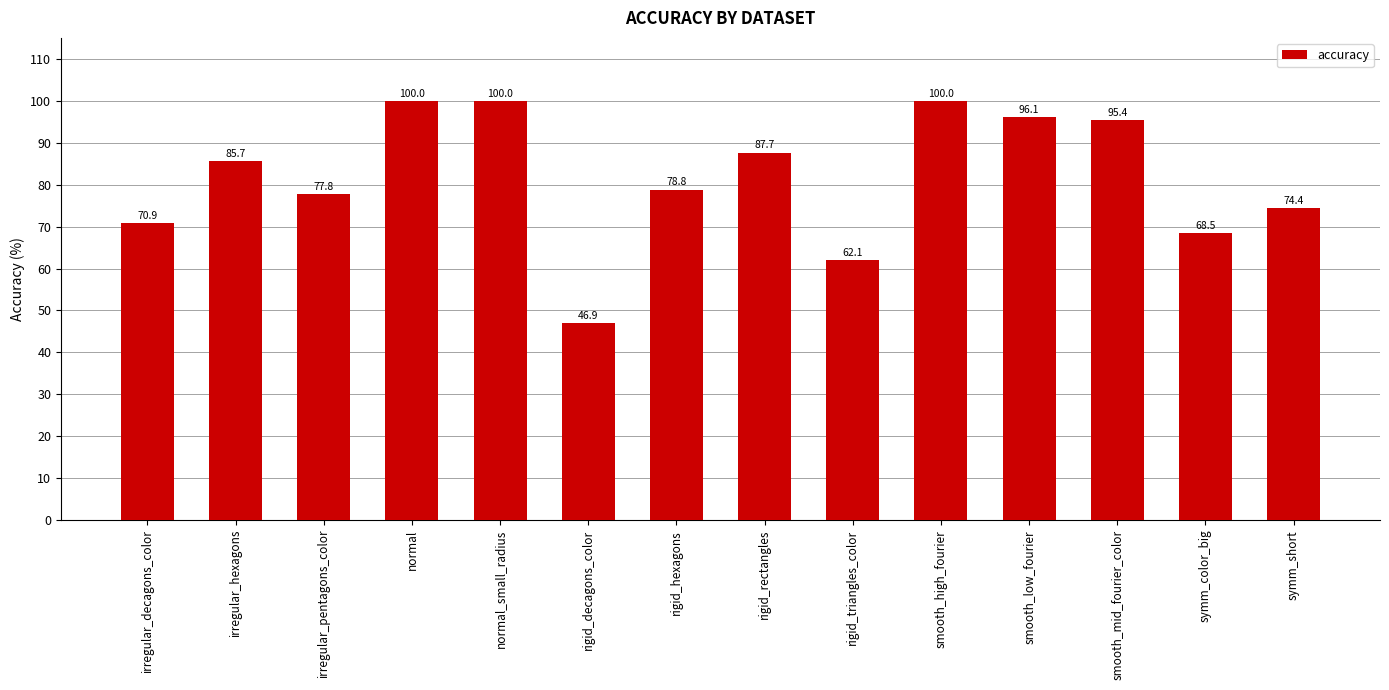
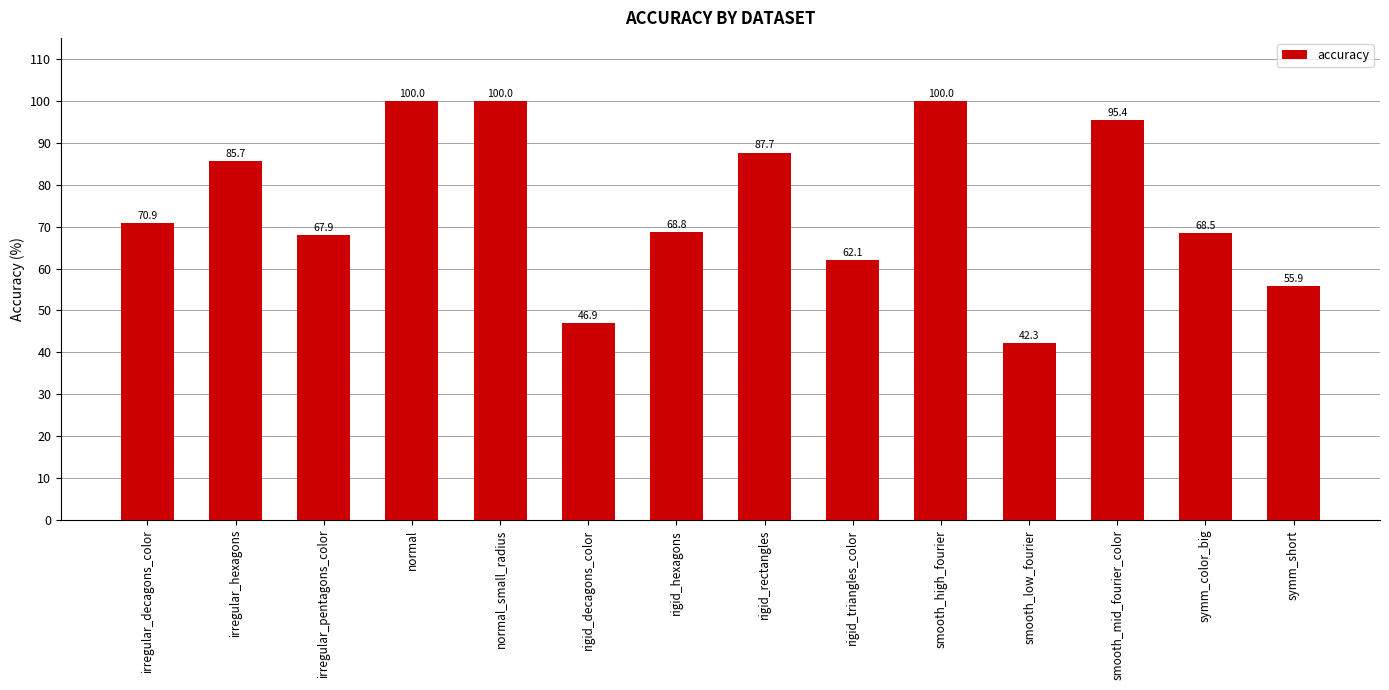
irregular_pentagons_color: 77.8 -> 67.9
rigid_hexagons: 78.8 -> 68.8
smooth_low_fourier: 96.1 -> 42.3
symm_short: 74.4 -> 55.9
